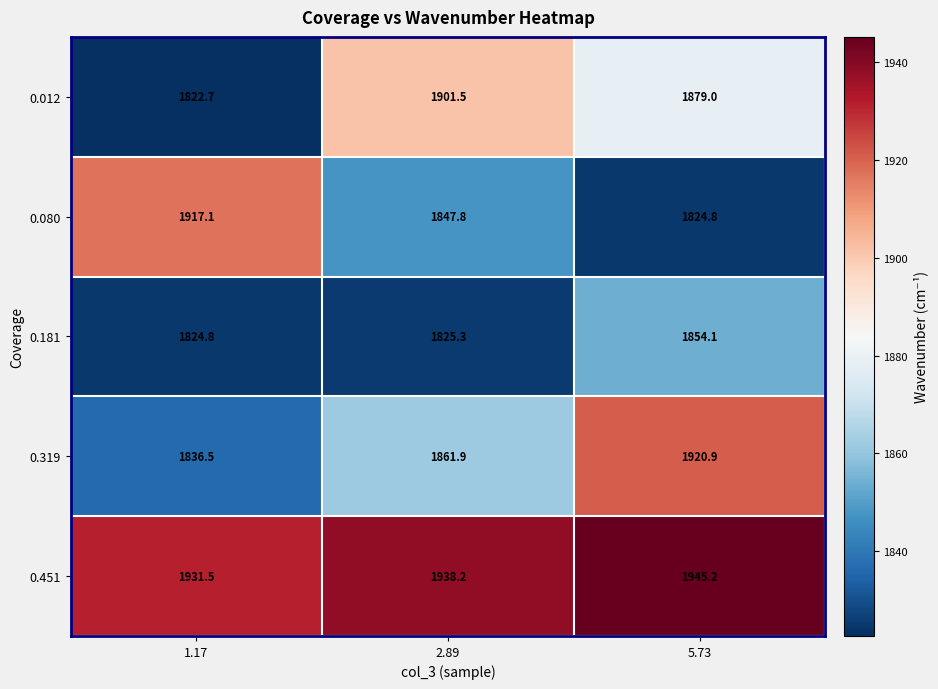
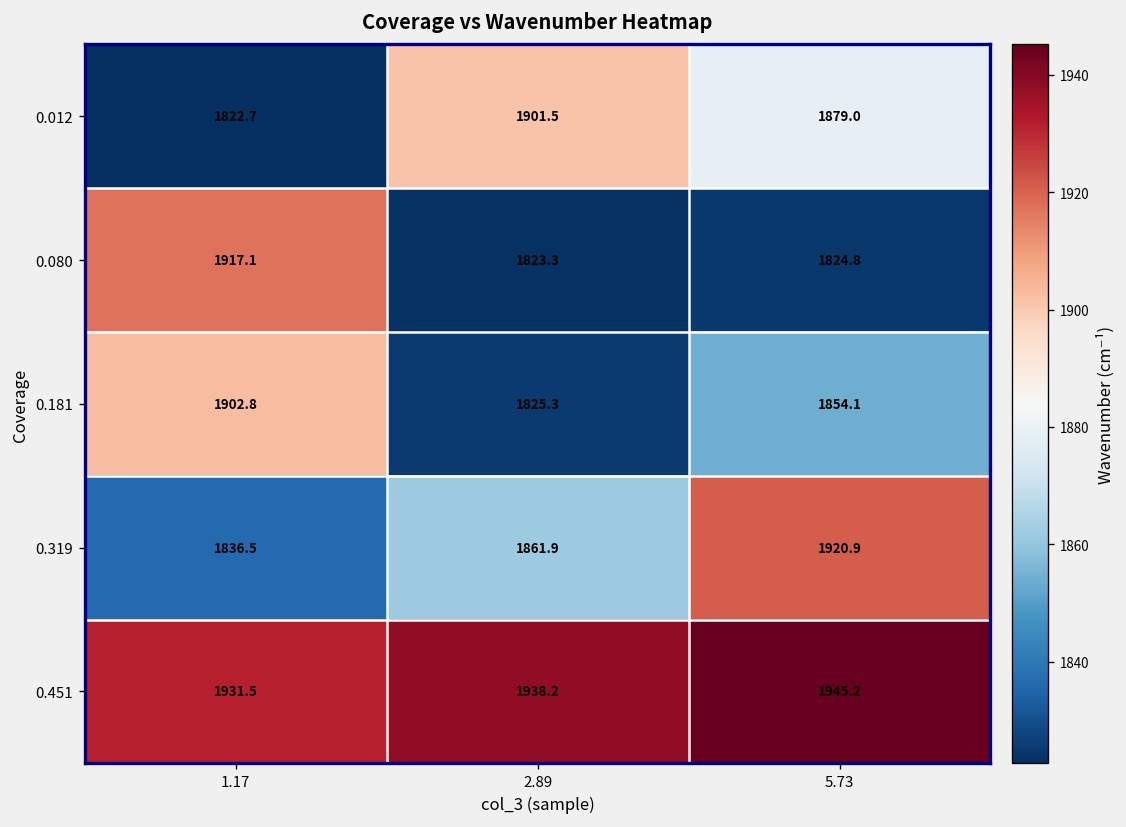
0.080, 2.89: 1847.8 -> 1823.3
0.181, 1.17: 1824.8 -> 1902.8
